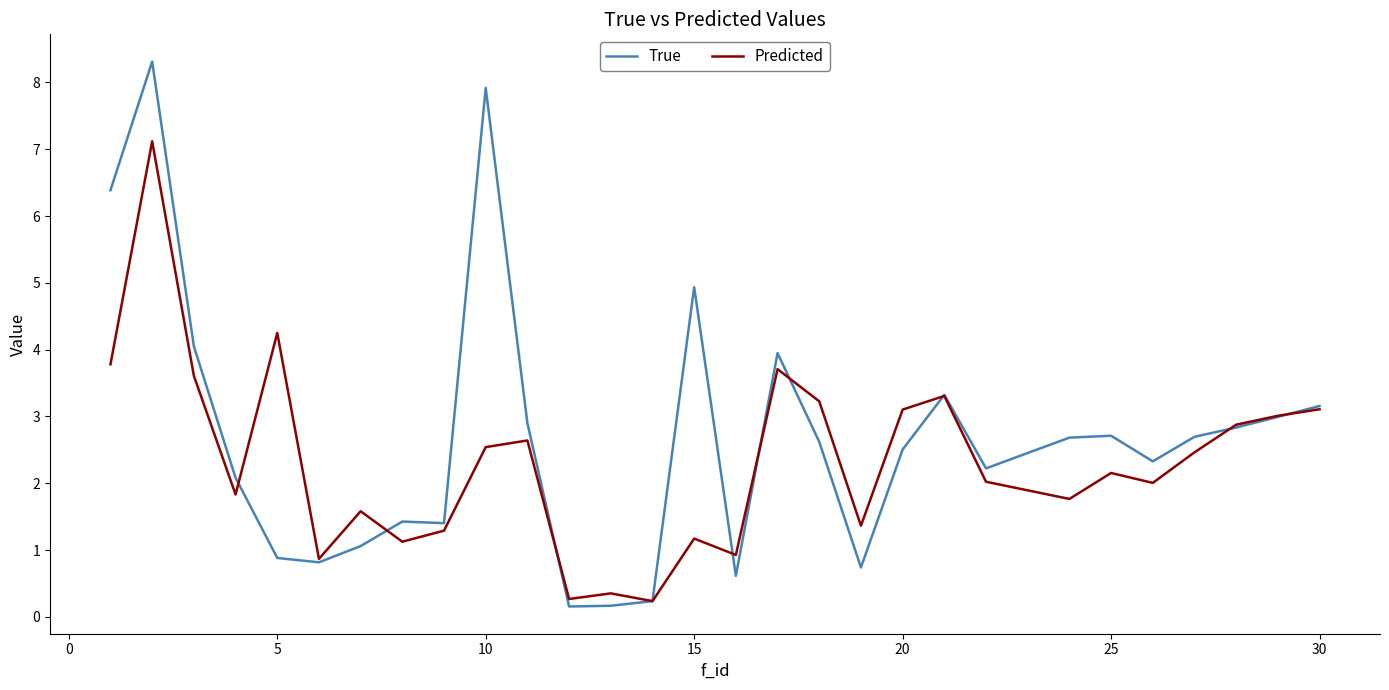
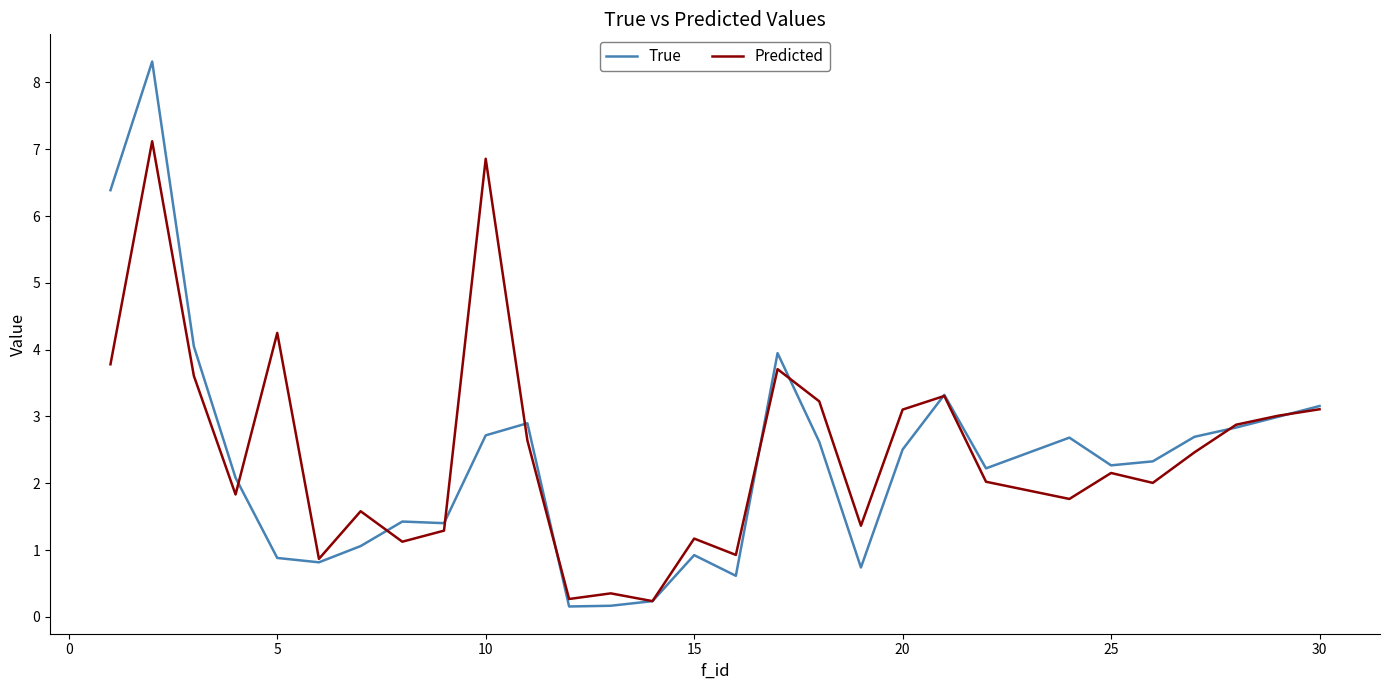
True, 10: 7.9 -> 2.7
Predicted, 10: 2.5 -> 6.9
True, 15: 4.9 -> 0.9
True, 25: 2.7 -> 2.3
